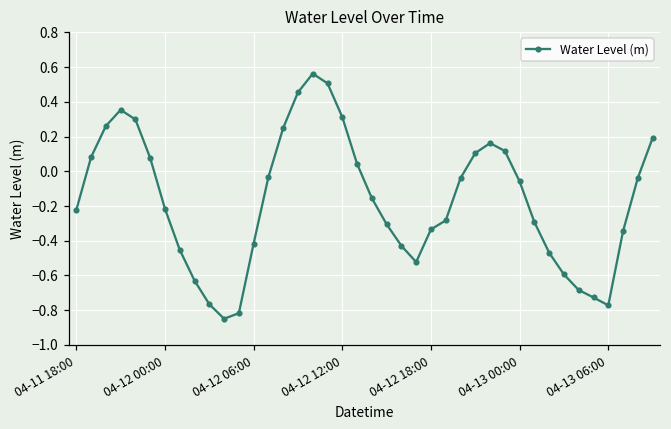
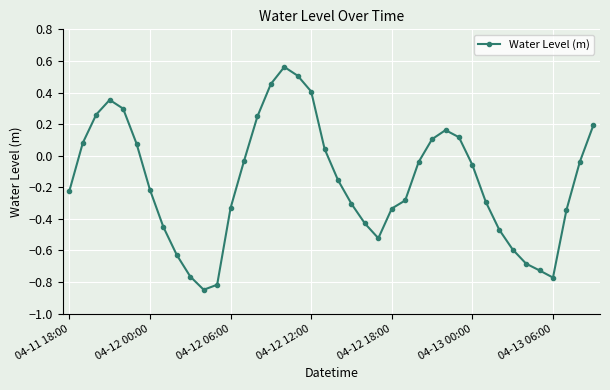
04-12 06:00: -0.42 -> -0.33
04-12 12:00: 0.31 -> 0.41
